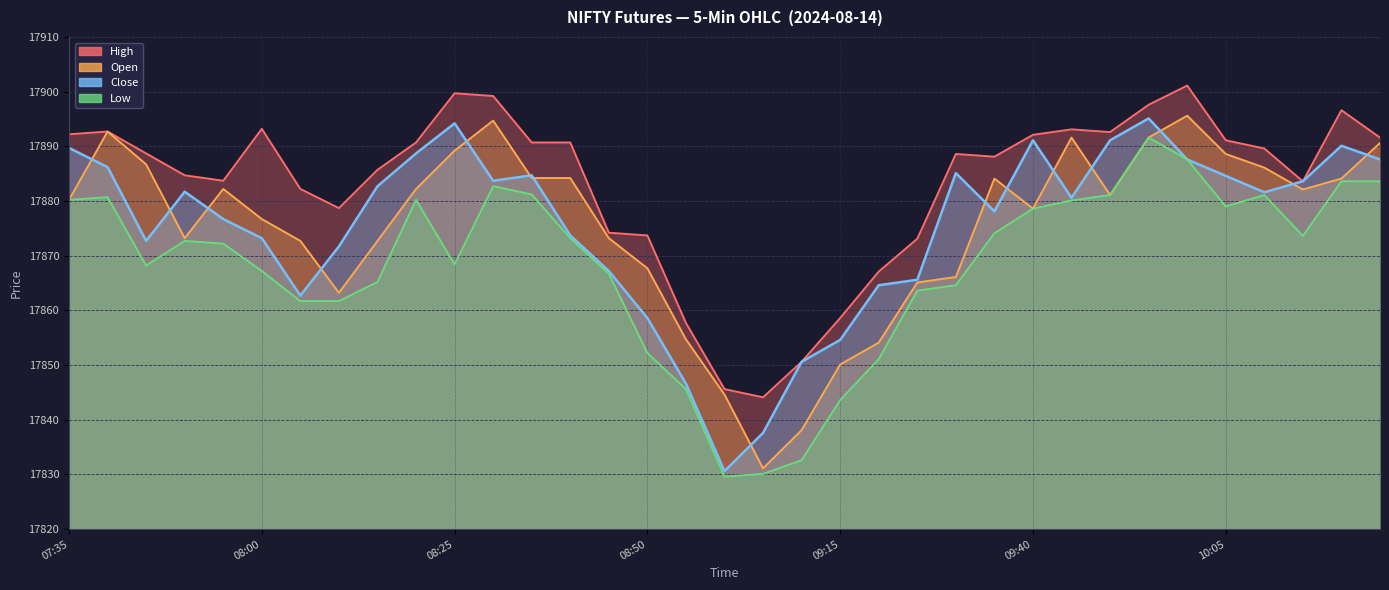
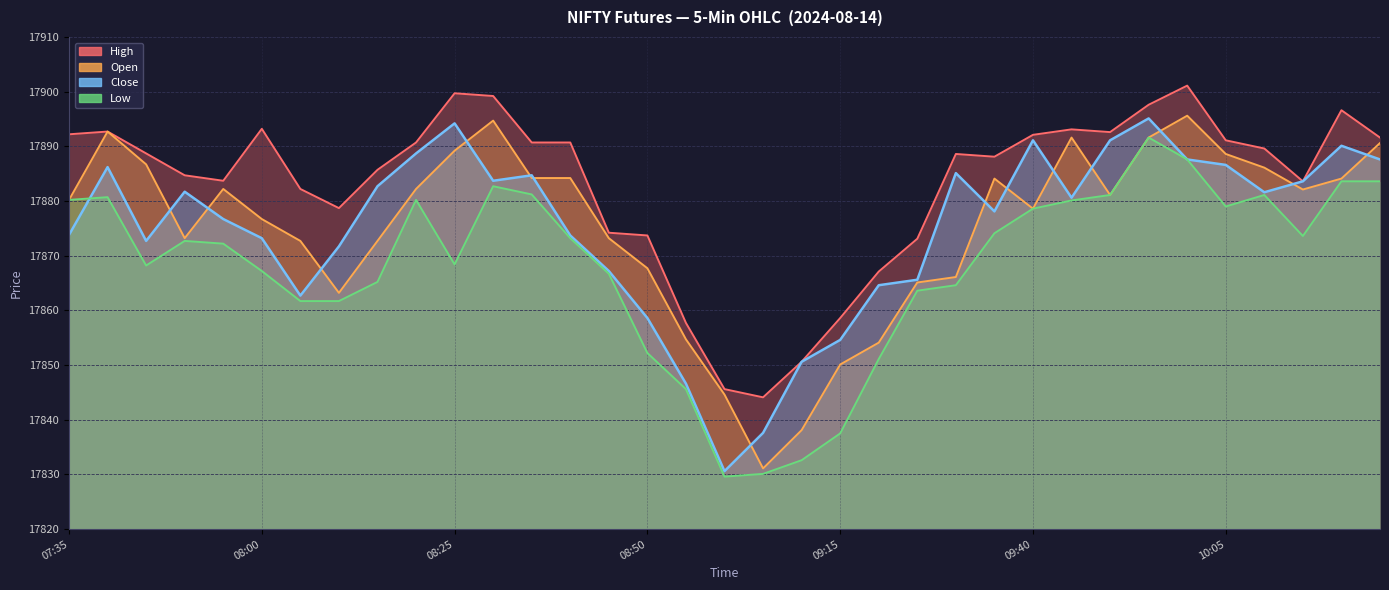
Close, 07:35: 17890 -> 17874
Low, 09:15: 17844 -> 17838
Close, 10:05: 17885 -> 17887
